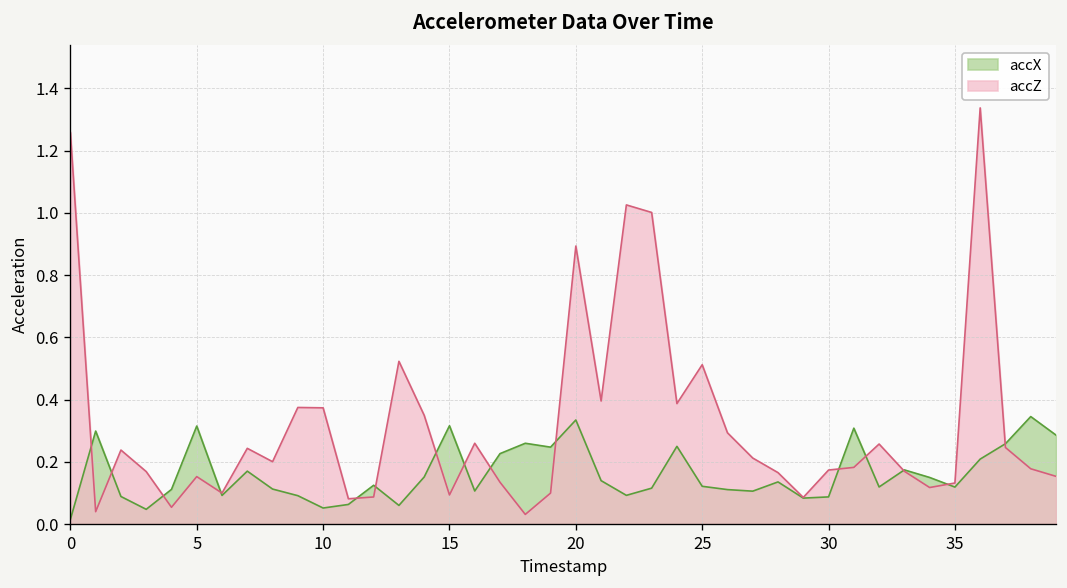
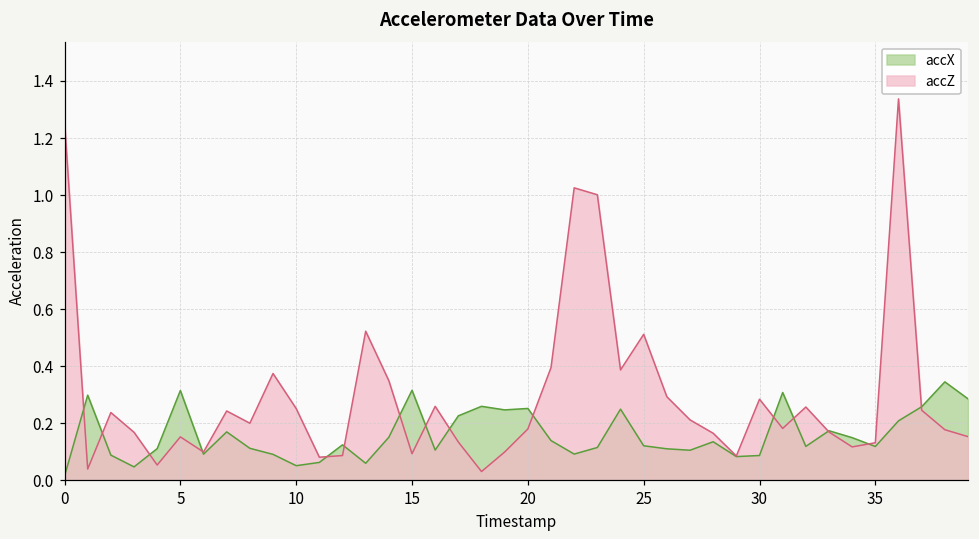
accZ, 10: 0.37 -> 0.25
accX, 20: 0.33 -> 0.25
accZ, 20: 0.89 -> 0.18
accZ, 30: 0.17 -> 0.28
